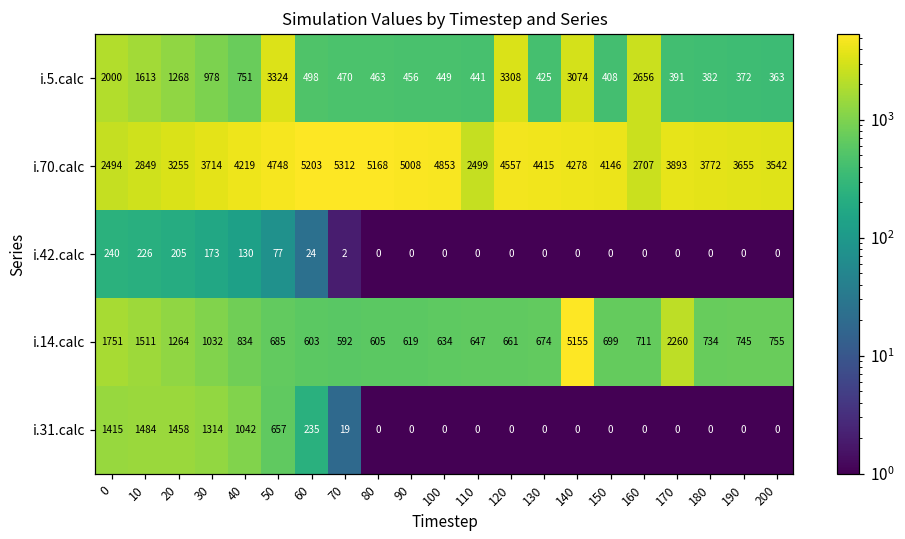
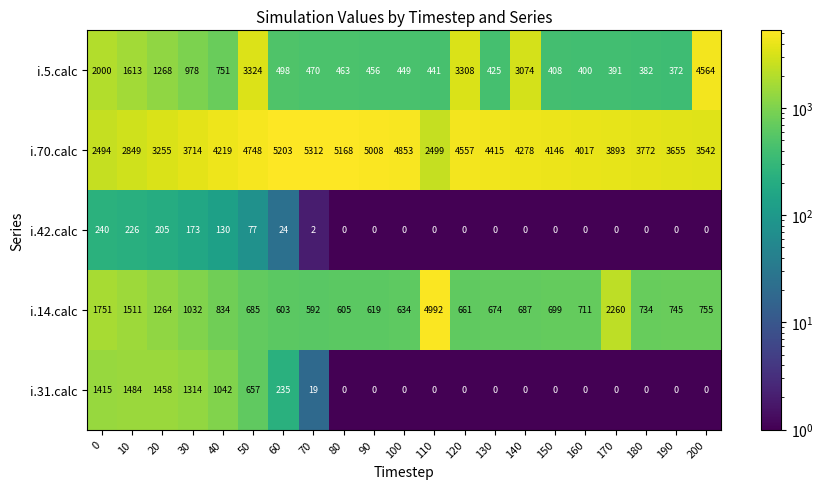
i.5.calc, 160: 2656 -> 400
i.5.calc, 200: 363 -> 4564
i.70.calc, 160: 2707 -> 4017
i.14.calc, 110: 647 -> 4992
i.14.calc, 140: 5155 -> 687
